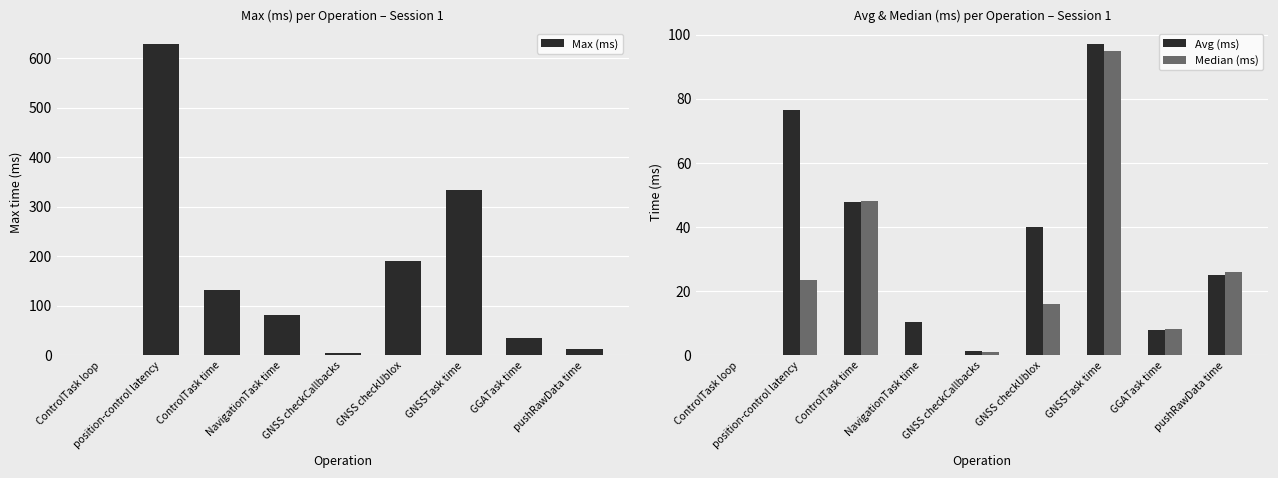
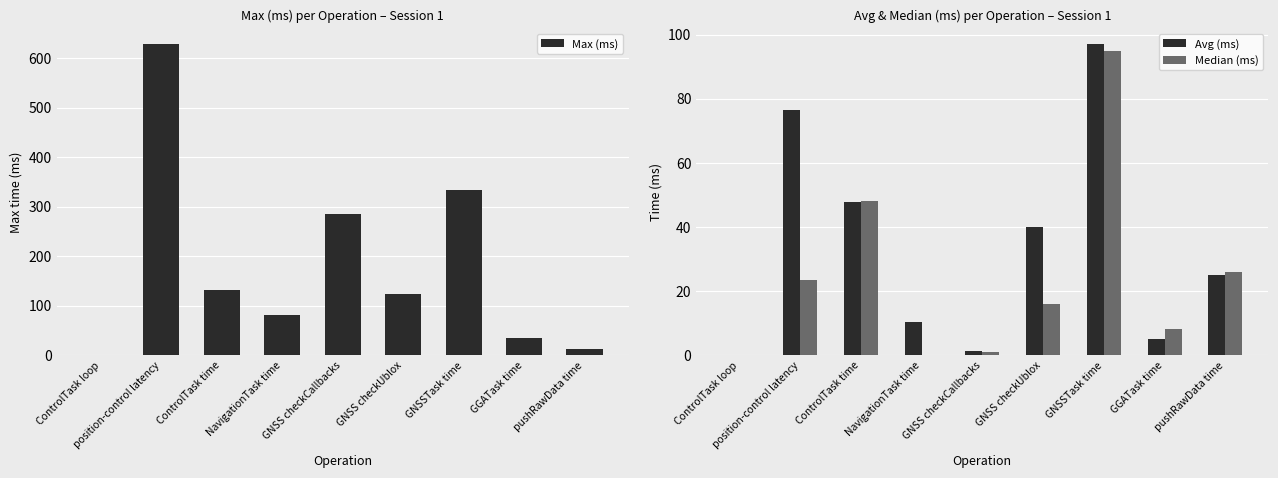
Max (ms) per Operation – Session 1, GNSS checkCallbacks: 0 -> 290
Max (ms) per Operation – Session 1, GNSS checkUblox: 190 -> 120
Avg & Median (ms) per Operation – Session 1, Avg (ms), GGATask time: 8 -> 5
